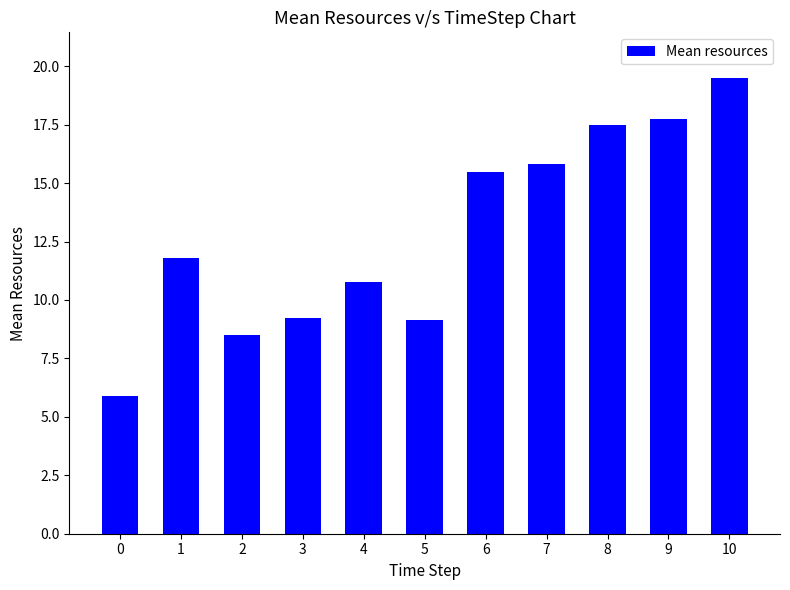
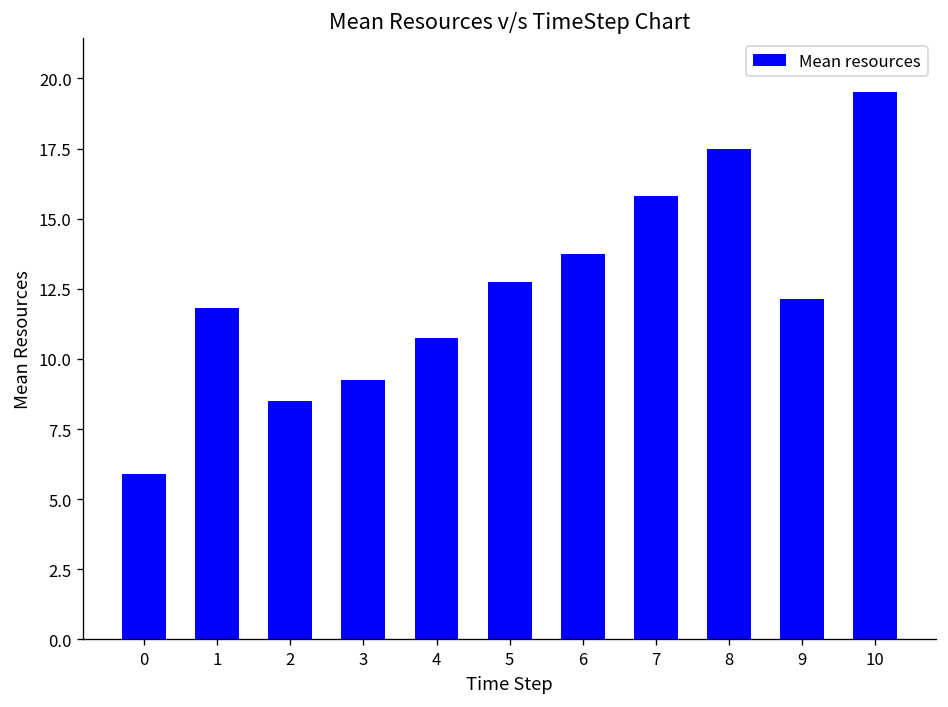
5: 9.1 -> 12.8
6: 15.5 -> 13.8
9: 17.8 -> 12.1
